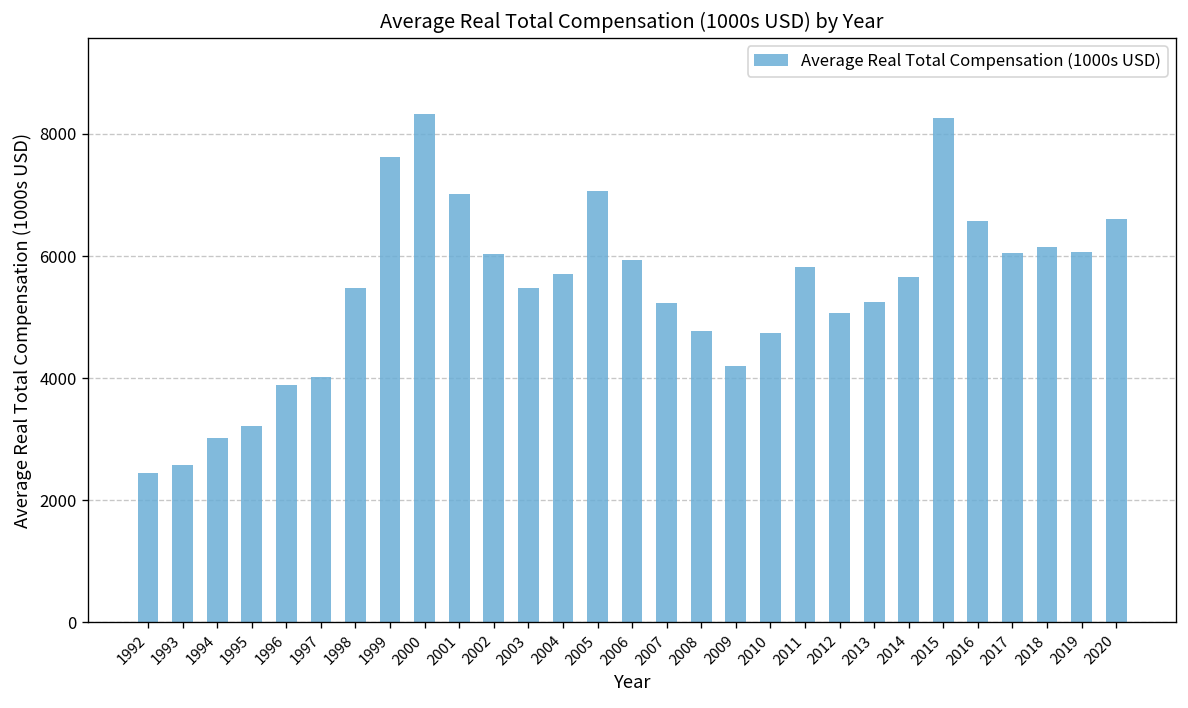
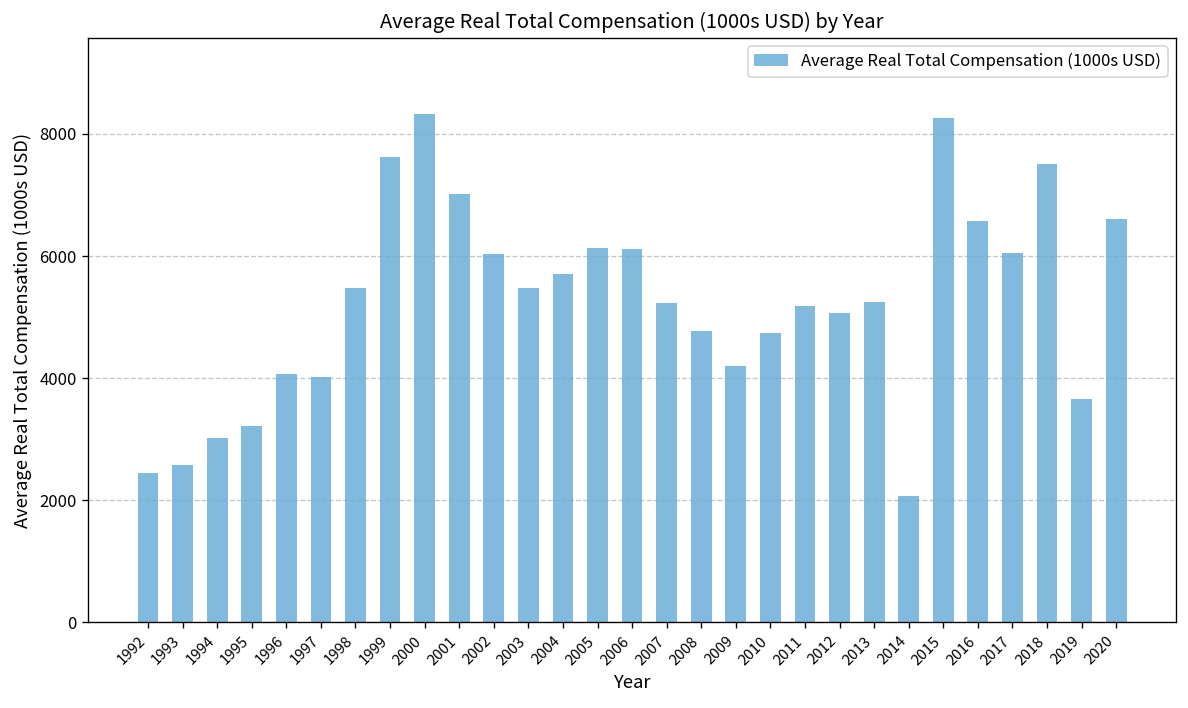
1996: 3900 -> 4100
2005: 7100 -> 6100
2006: 5900 -> 6100
2011: 5800 -> 5200
2014: 5700 -> 2100
2018: 6200 -> 7500
2019: 6100 -> 3700
